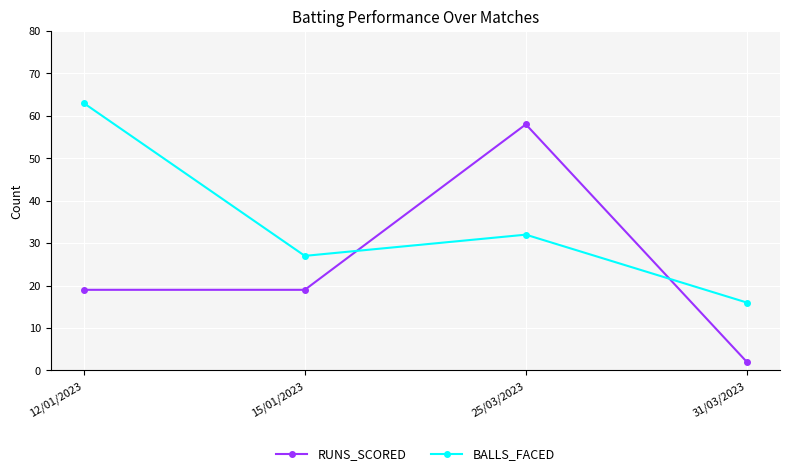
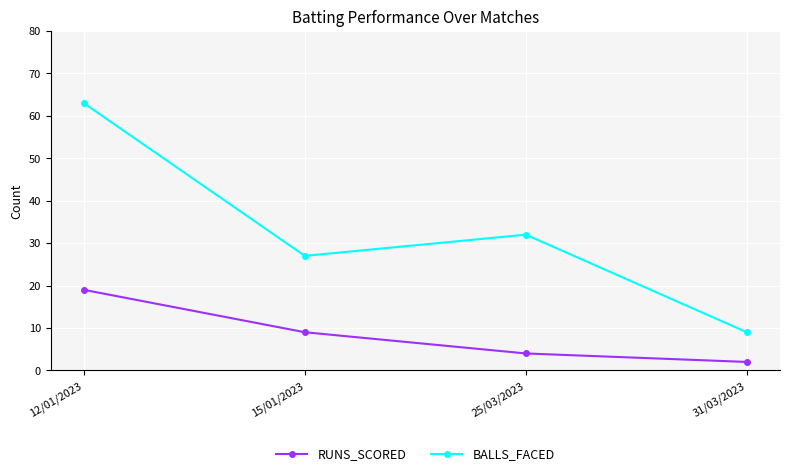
RUNS_SCORED, 15/01/2023: 19 -> 9
RUNS_SCORED, 25/03/2023: 58 -> 4
BALLS_FACED, 31/03/2023: 16 -> 9
